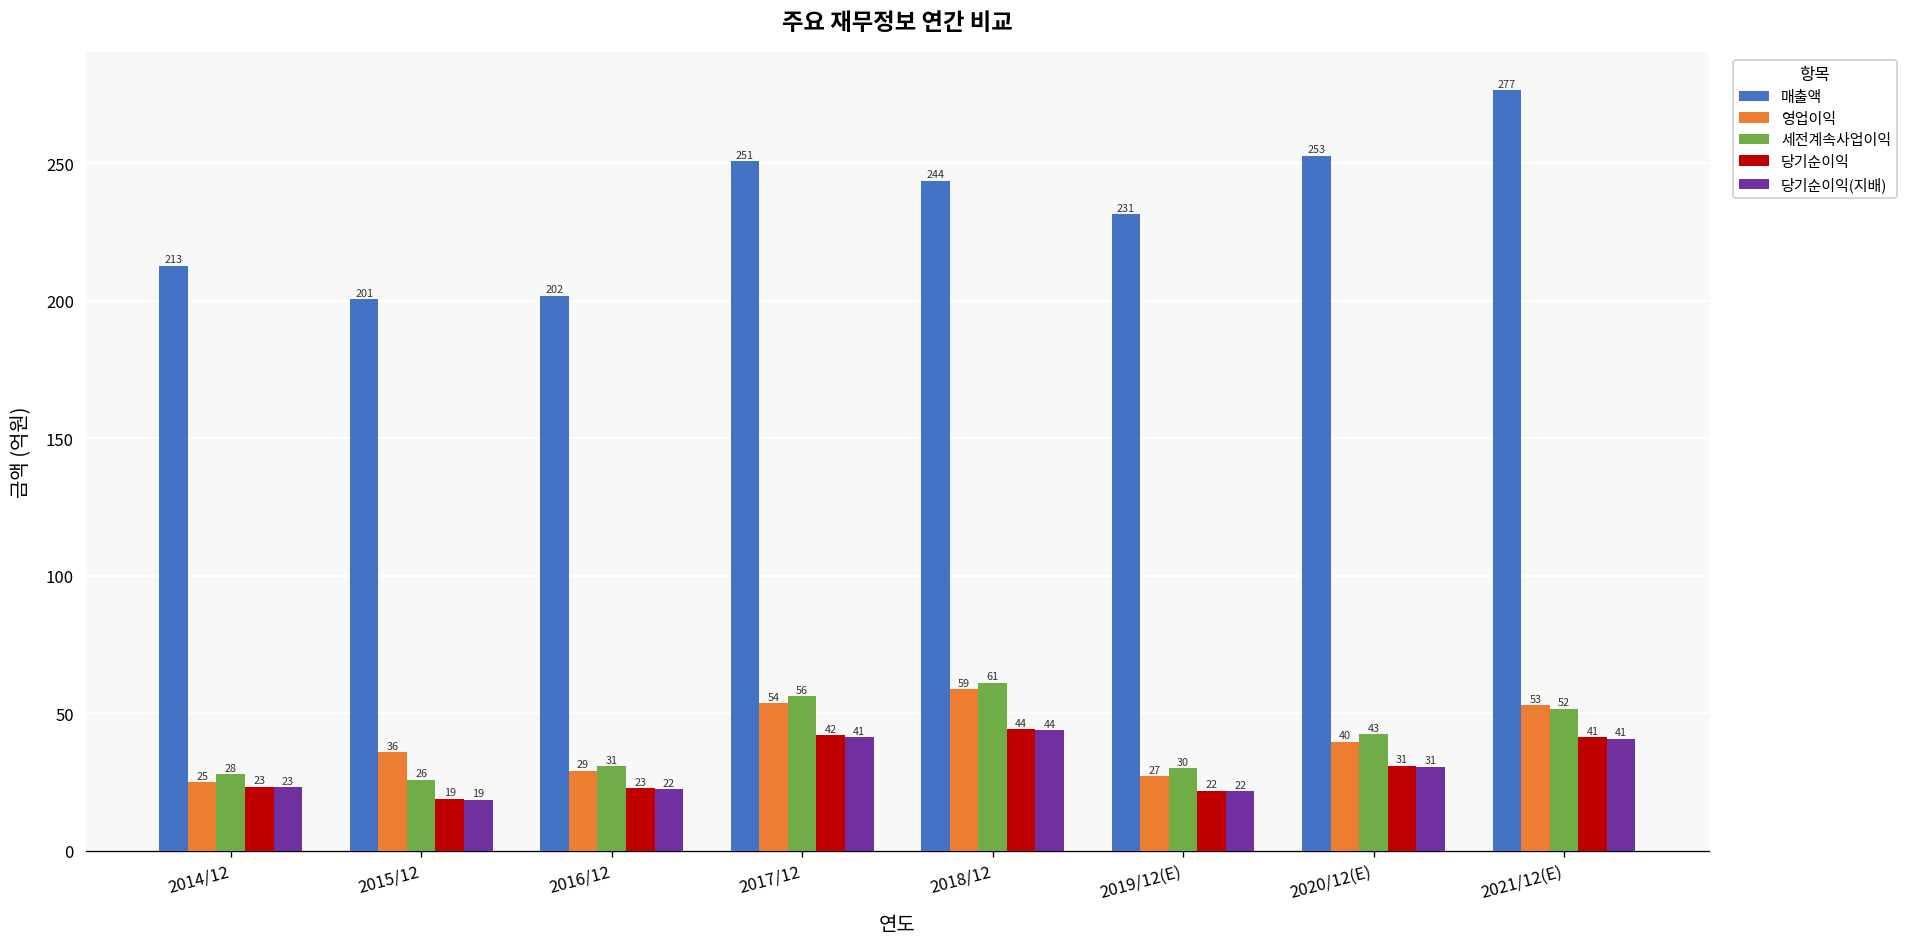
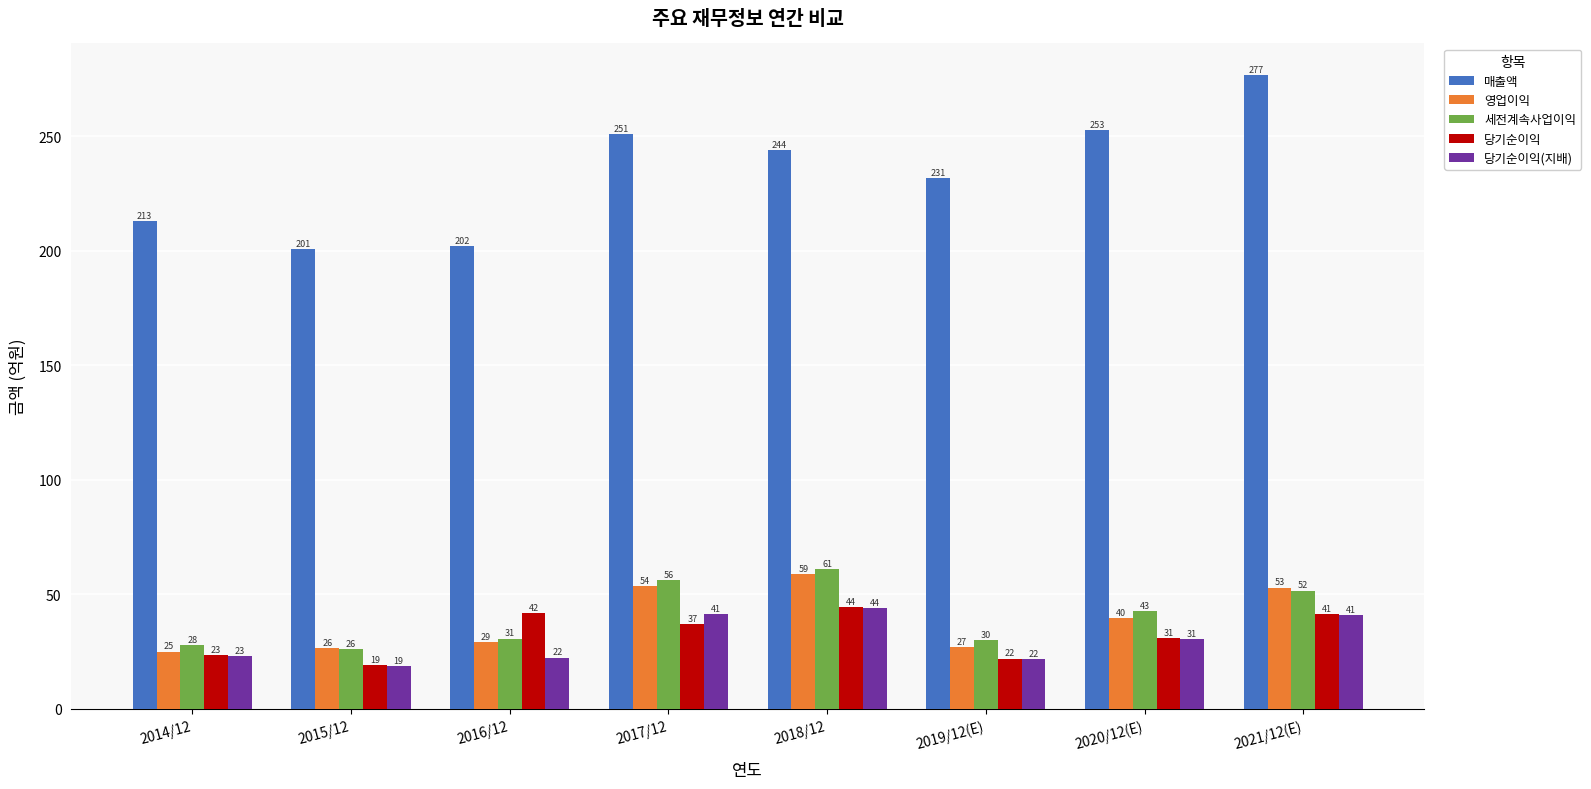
영업이익, 2015/12: 36 -> 26
당기순이익, 2016/12: 23 -> 42
당기순이익, 2017/12: 42 -> 37
